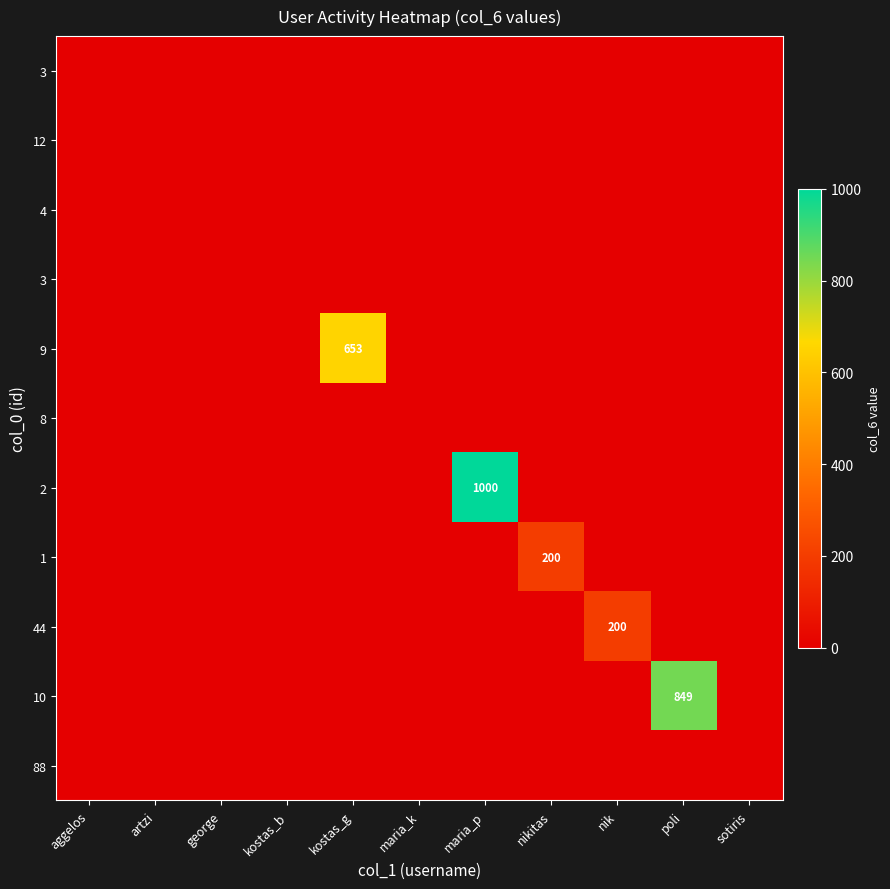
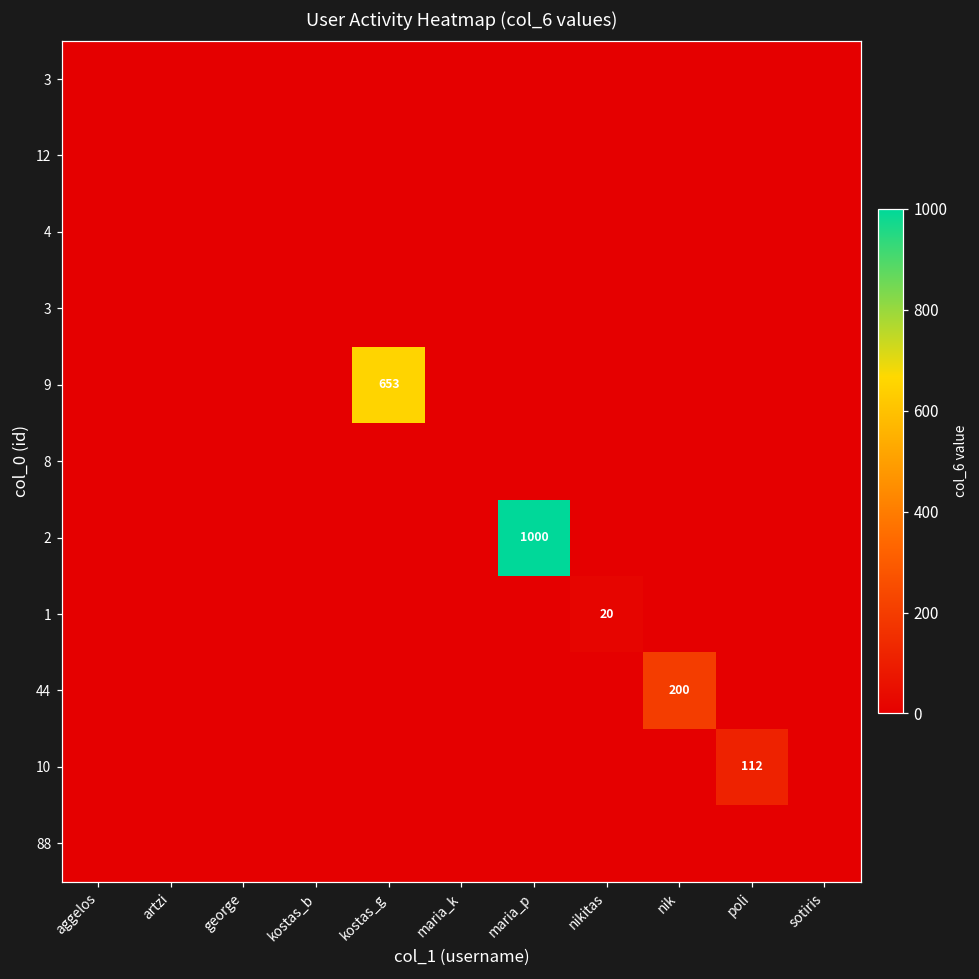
1, nikitas: 200 -> 20
10, poli: 849 -> 112
